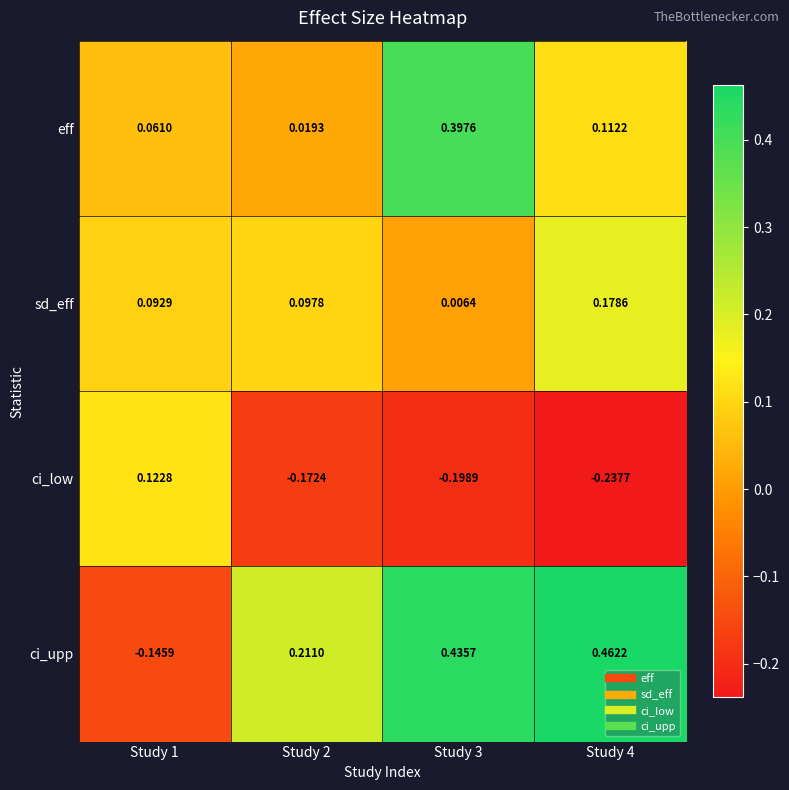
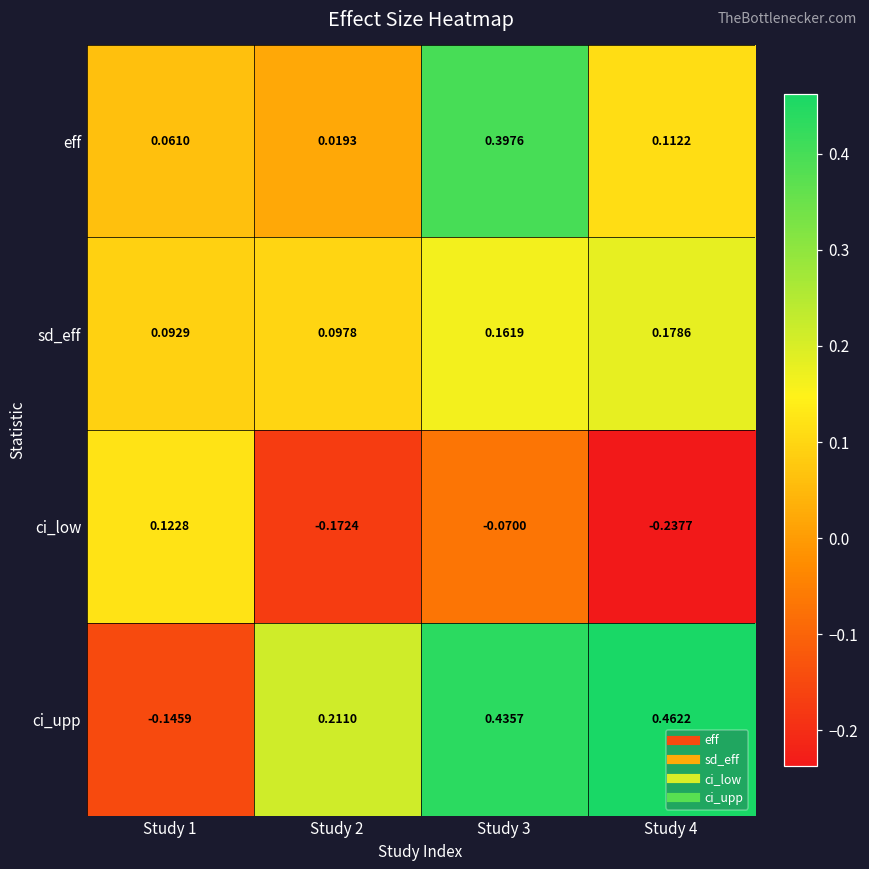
sd_eff, Study 3: 0.0064 -> 0.1619
ci_low, Study 3: -0.1989 -> -0.0700
